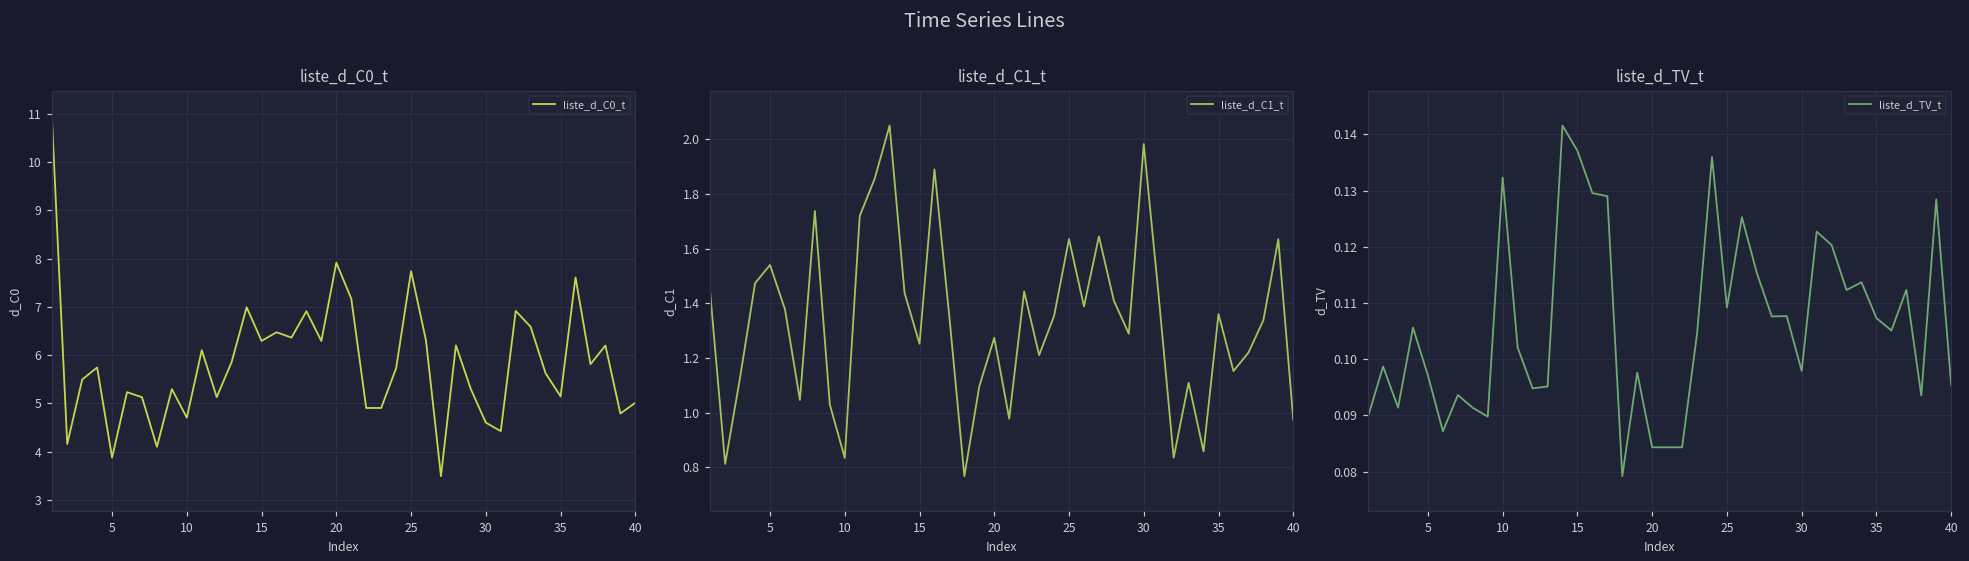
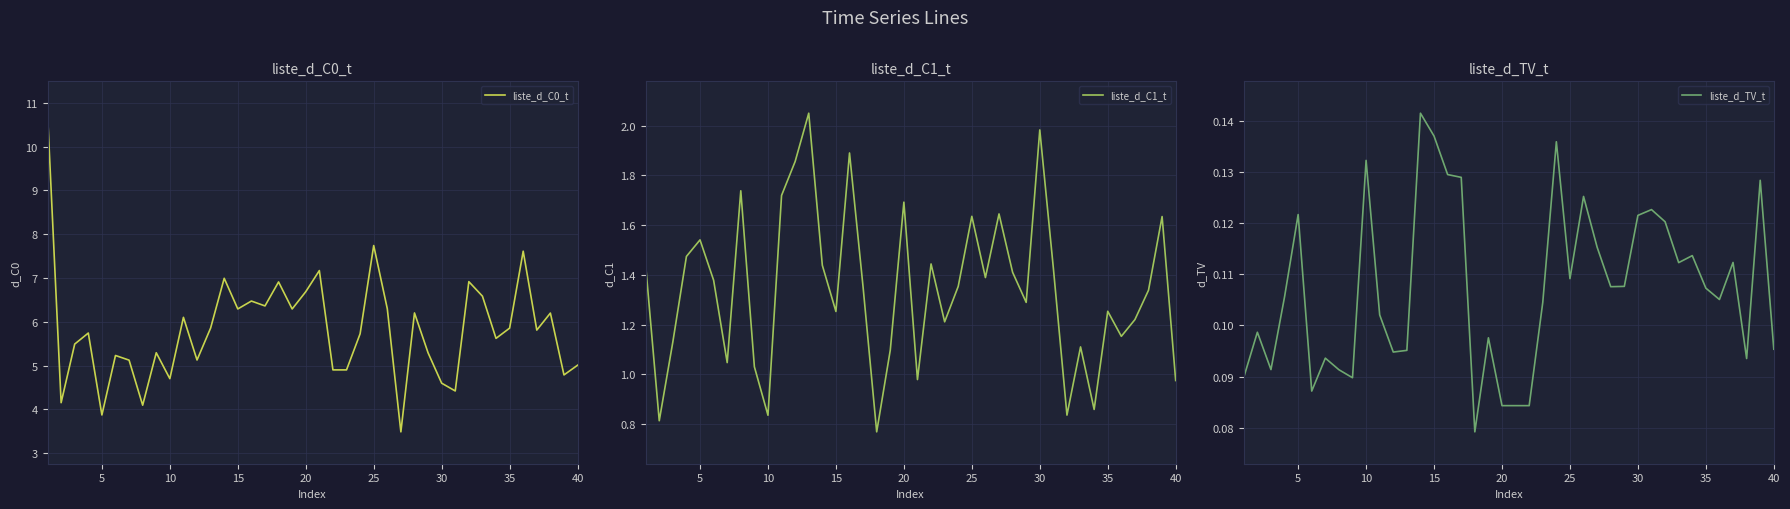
liste_d_C0_t, 20: 7.9 -> 6.7
liste_d_C0_t, 35: 5.1 -> 5.9
liste_d_C1_t, 20: 1.27 -> 1.69
liste_d_C1_t, 35: 1.36 -> 1.25
liste_d_TV_t, 5: 0.097 -> 0.122
liste_d_TV_t, 30: 0.098 -> 0.122
